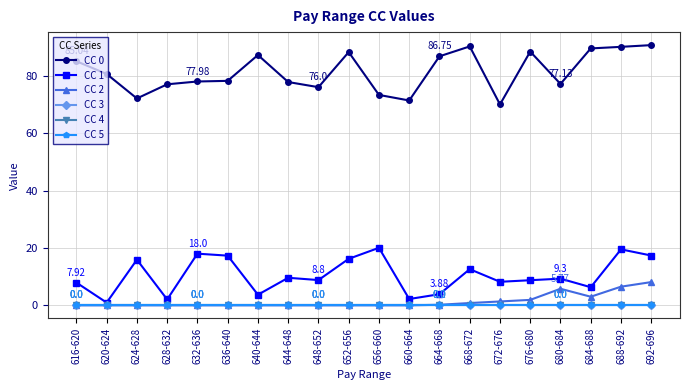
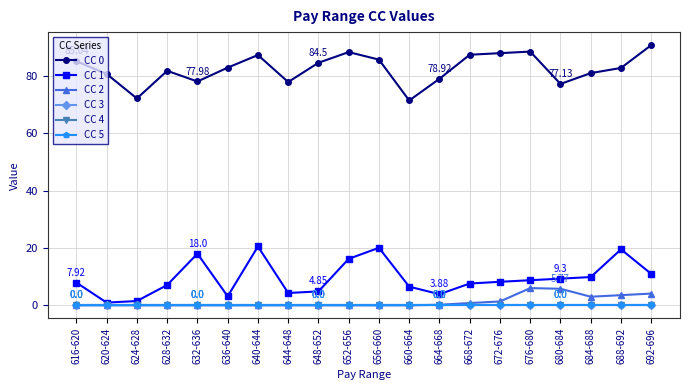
CC 1, 624-628: 16 -> 2
CC 0, 628-632: 77 -> 82
CC 1, 628-632: 2 -> 7
CC 0, 636-640: 78 -> 83
CC 1, 636-640: 17 -> 3
CC 1, 640-644: 4 -> 21
CC 1, 644-648: 10 -> 4
CC 0, 648-652: 76.0 -> 84.5
CC 1, 648-652: 8.8 -> 4.85
CC 0, 656-660: 73 -> 86
CC 1, 660-664: 2 -> 7
CC 0, 664-668: 86.75 -> 78.92
CC 0, 668-672: 90 -> 87
CC 1, 668-672: 13 -> 8
CC 0, 672-676: 70 -> 88
CC 2, 676-680: 2 -> 6
CC 0, 684-688: 90 -> 81
CC 1, 684-688: 6 -> 10
CC 0, 688-692: 90 -> 83
CC 2, 688-692: 7 -> 4
CC 1, 692-696: 17 -> 11
CC 2, 692-696: 8 -> 4
